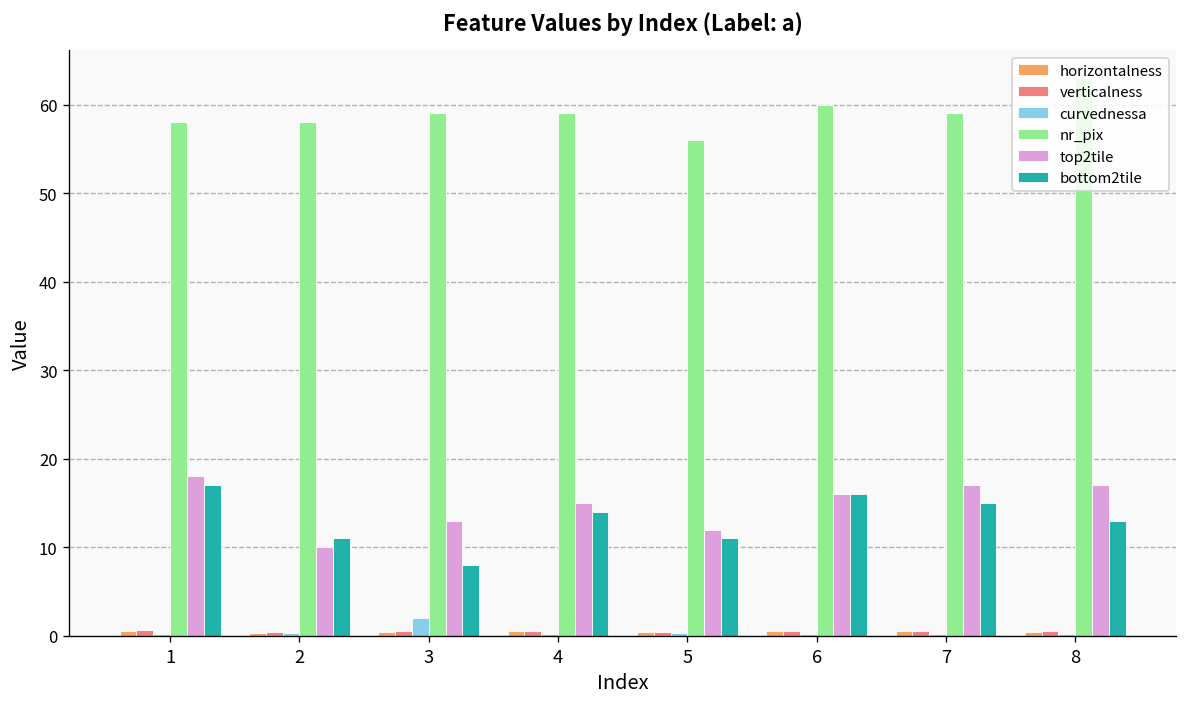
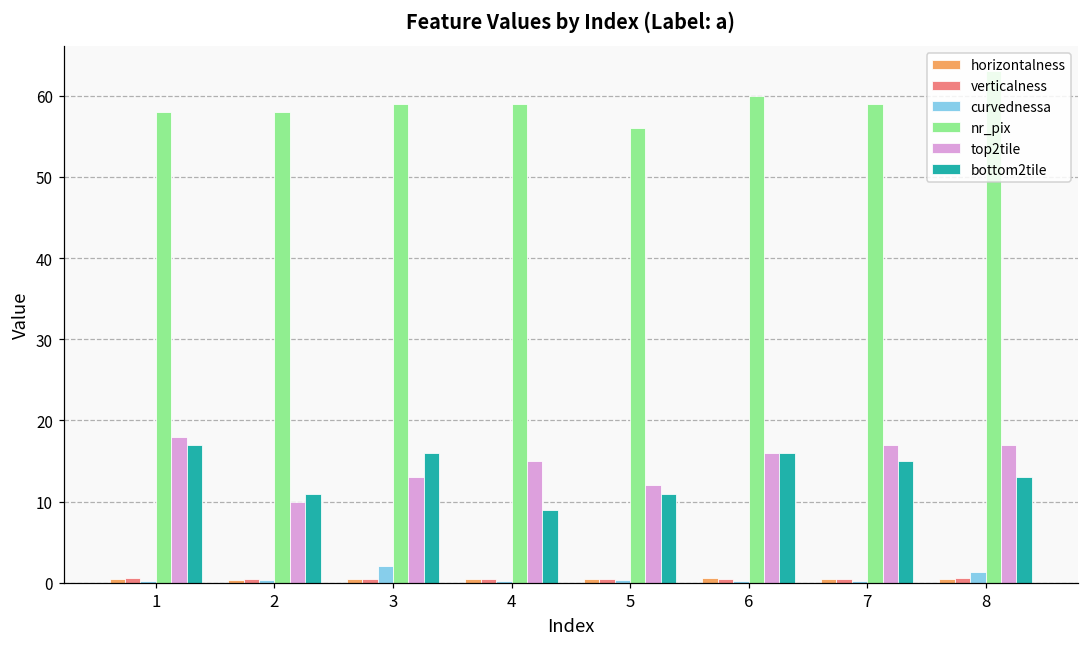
bottom2tile, 3: 8 -> 16
bottom2tile, 4: 14 -> 9
curvednessa, 8: 0 -> 1
